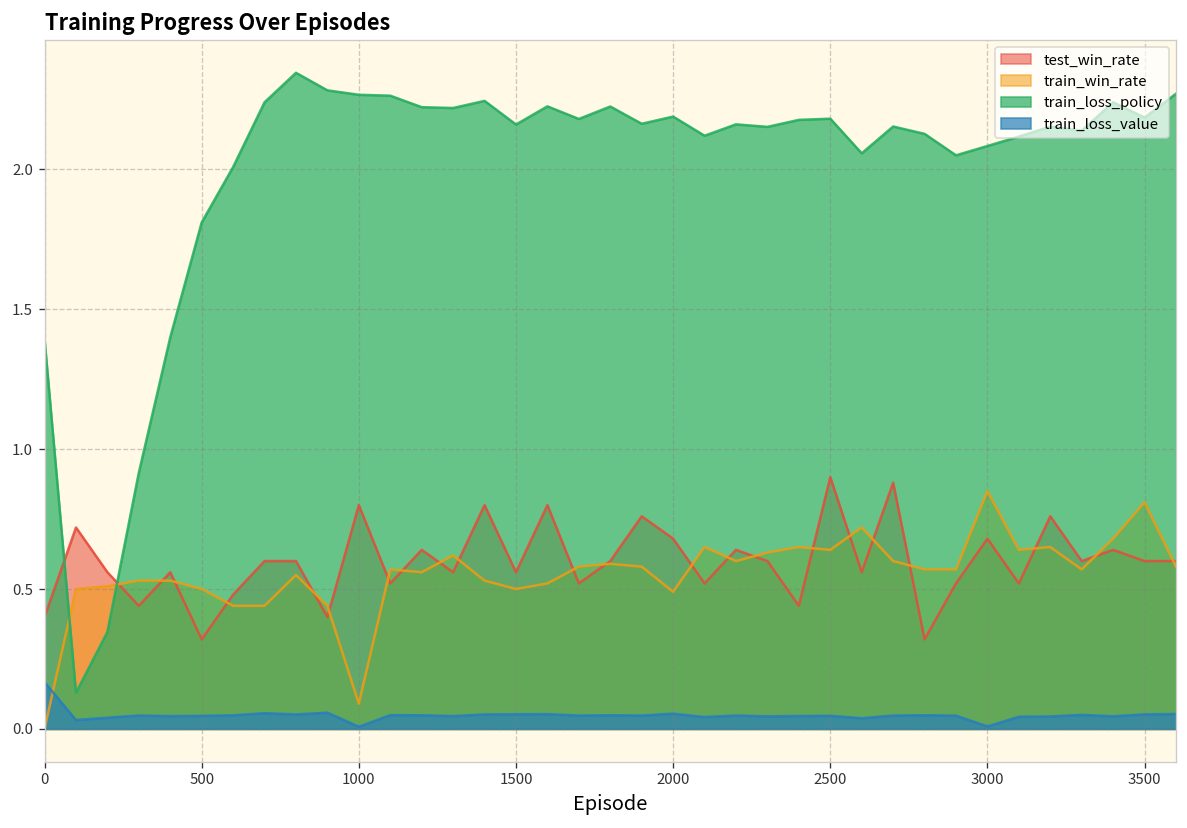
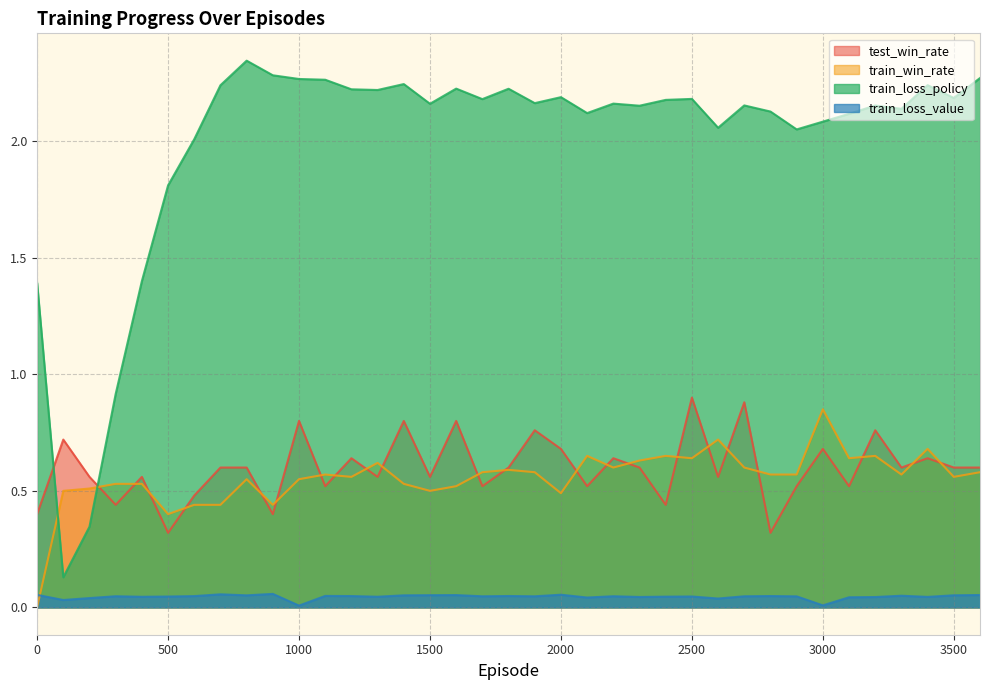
train_loss_value, 0: 0.17 -> 0.05
train_win_rate, 500: 0.5 -> 0.4
train_win_rate, 1000: 0.09 -> 0.55
train_win_rate, 3500: 0.81 -> 0.56
